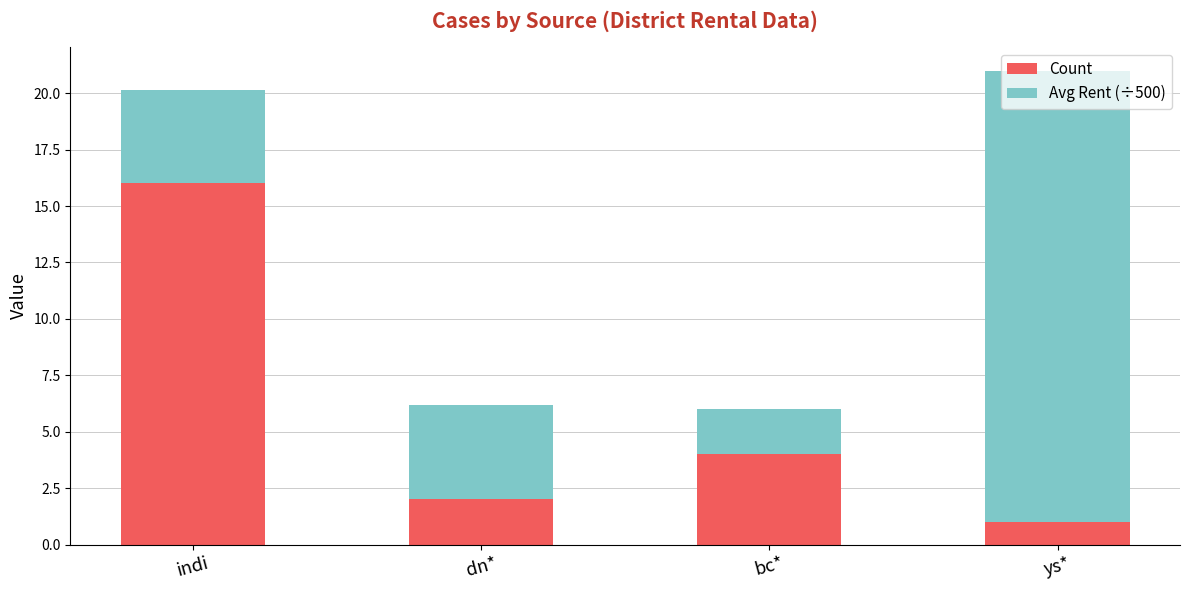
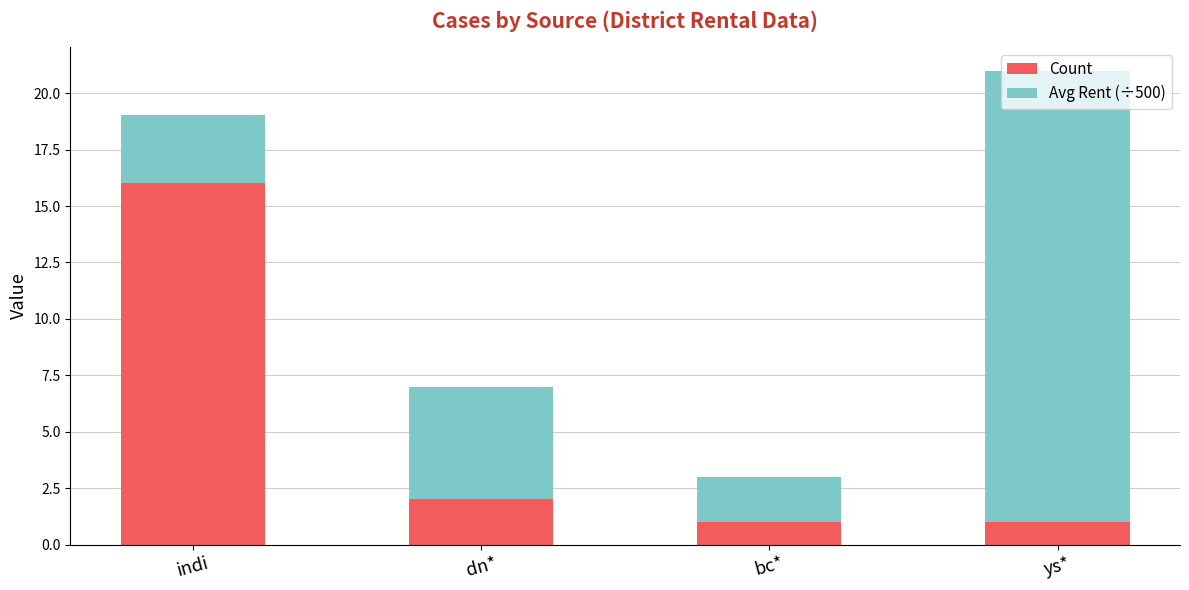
Avg Rent (÷500), indi: 4.1 -> 3.0
Avg Rent (÷500), dn*: 4.2 -> 5.0
Count, bc*: 4 -> 1
